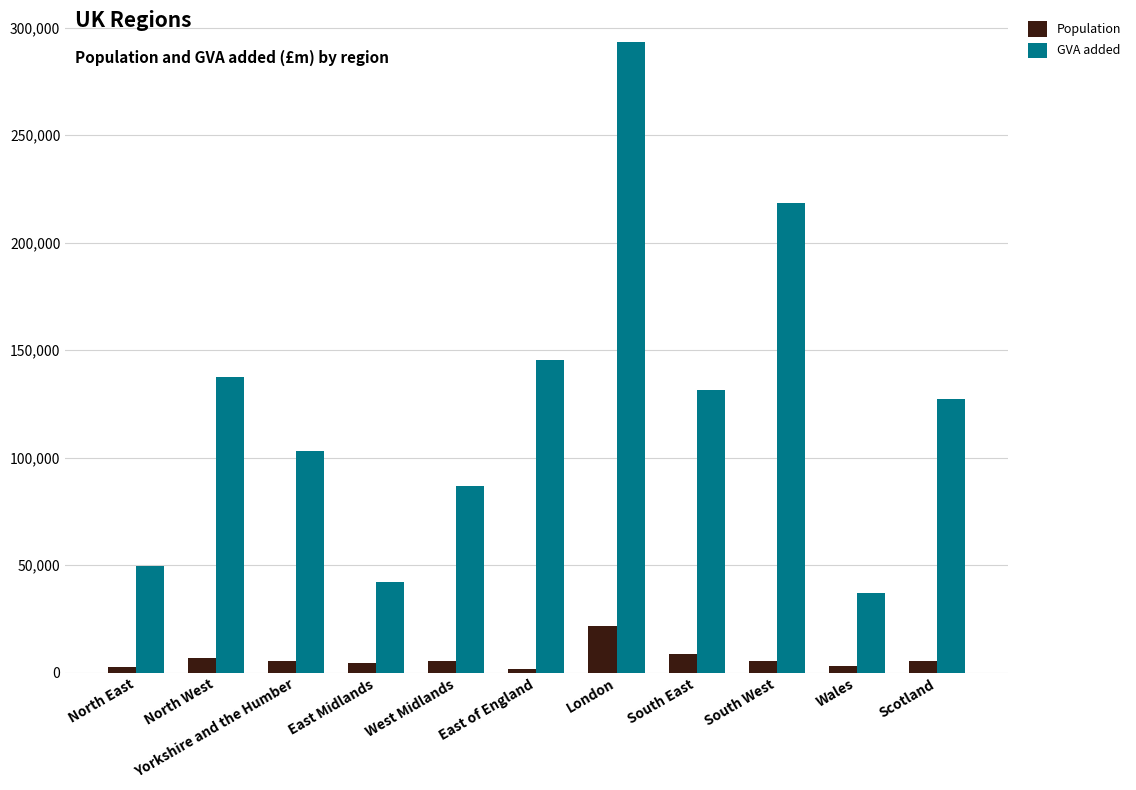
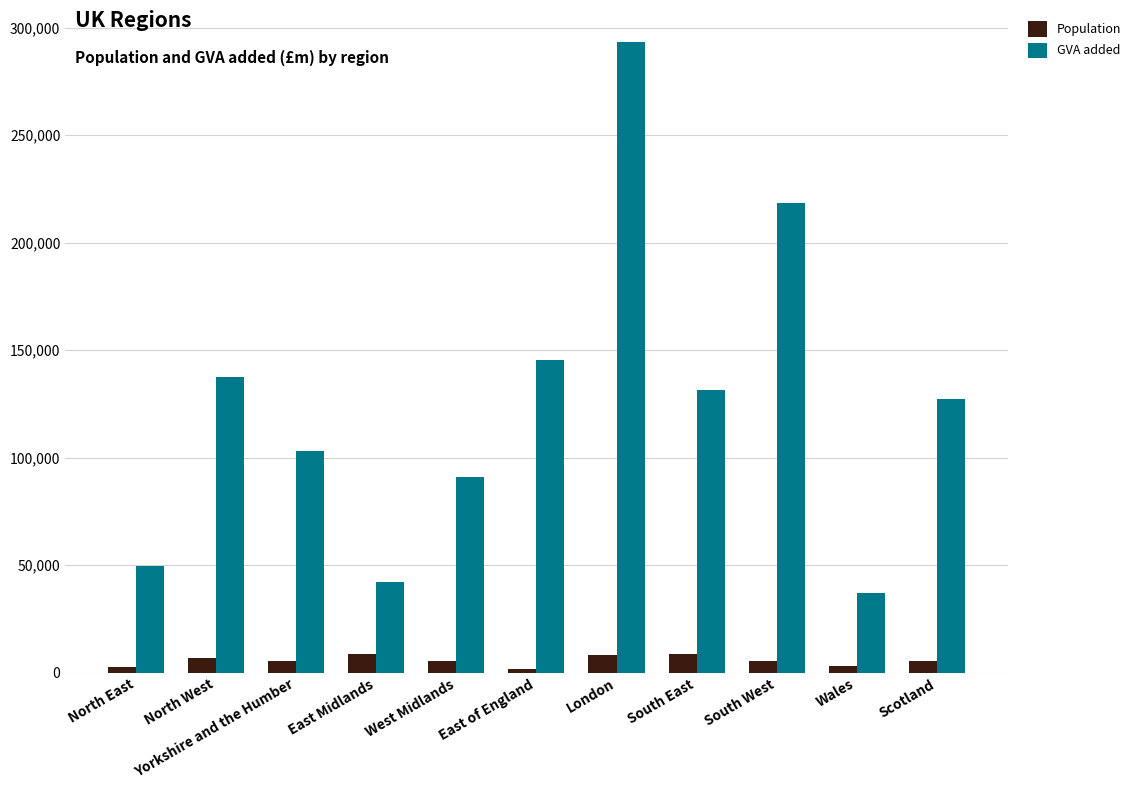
Population, East Midlands: 5,000 -> 9,000
GVA added, West Midlands: 87,000 -> 91,000
Population, London: 22,000 -> 8,000
